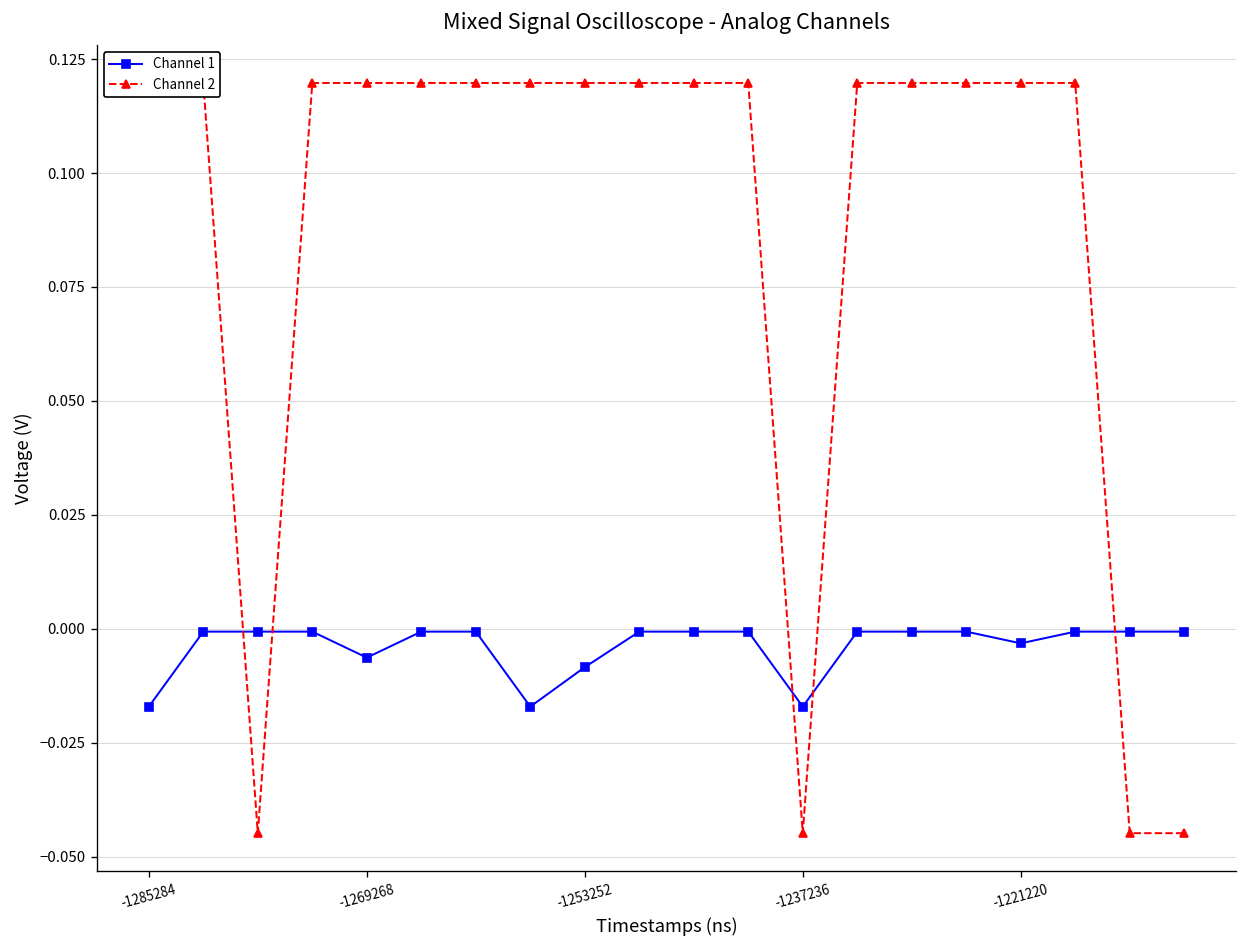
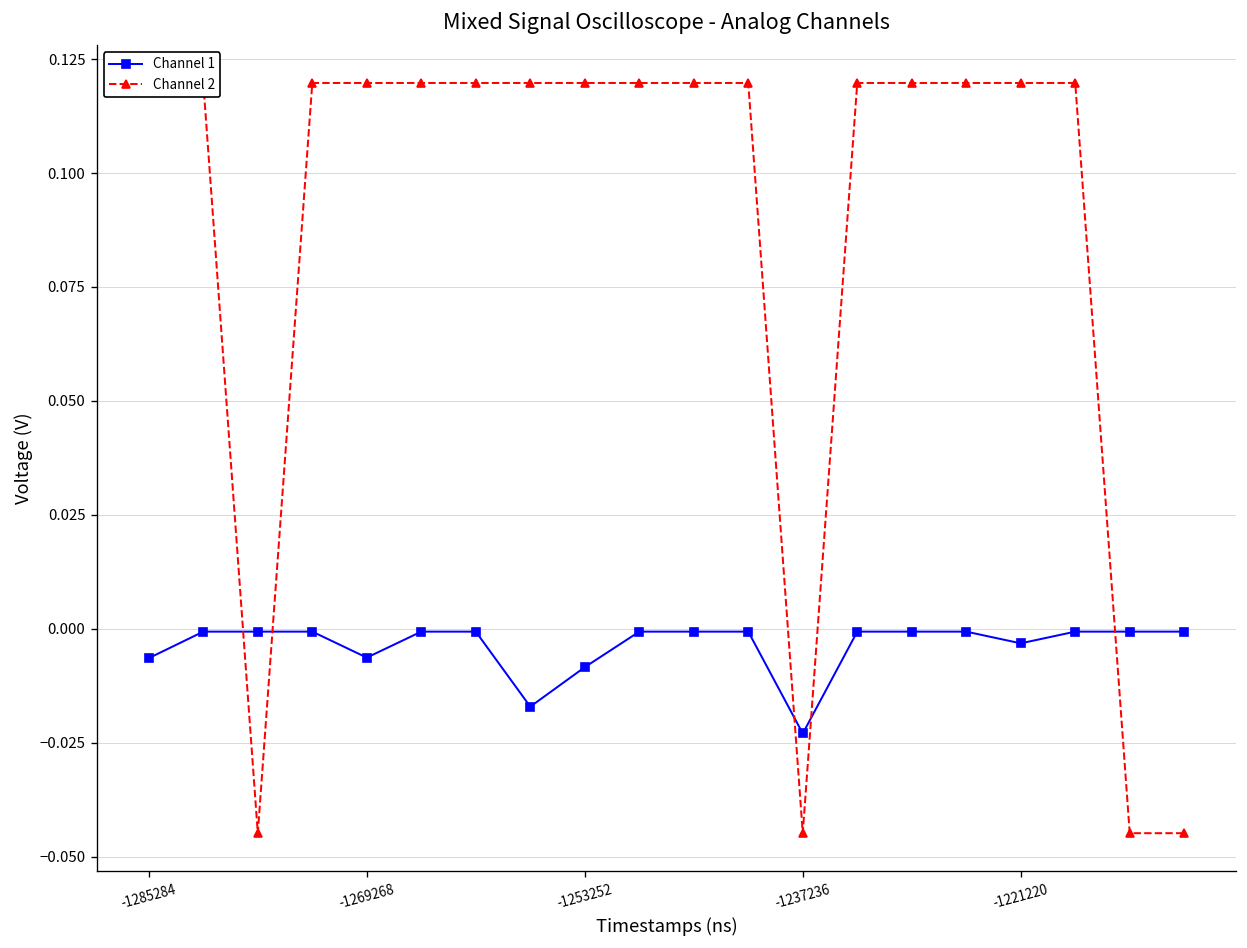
Channel 1, -1285284: -0.017 -> -0.006
Channel 1, -1237236: -0.017 -> -0.023
